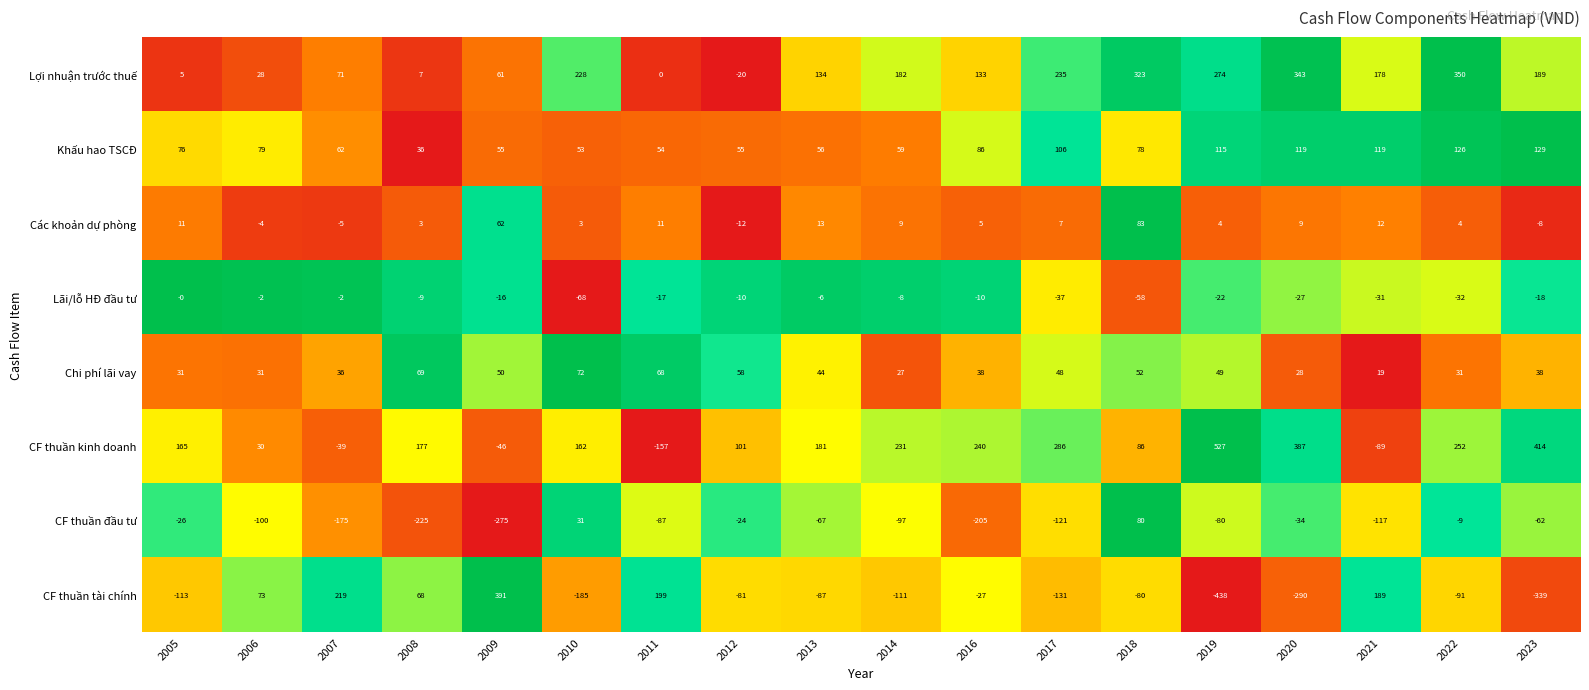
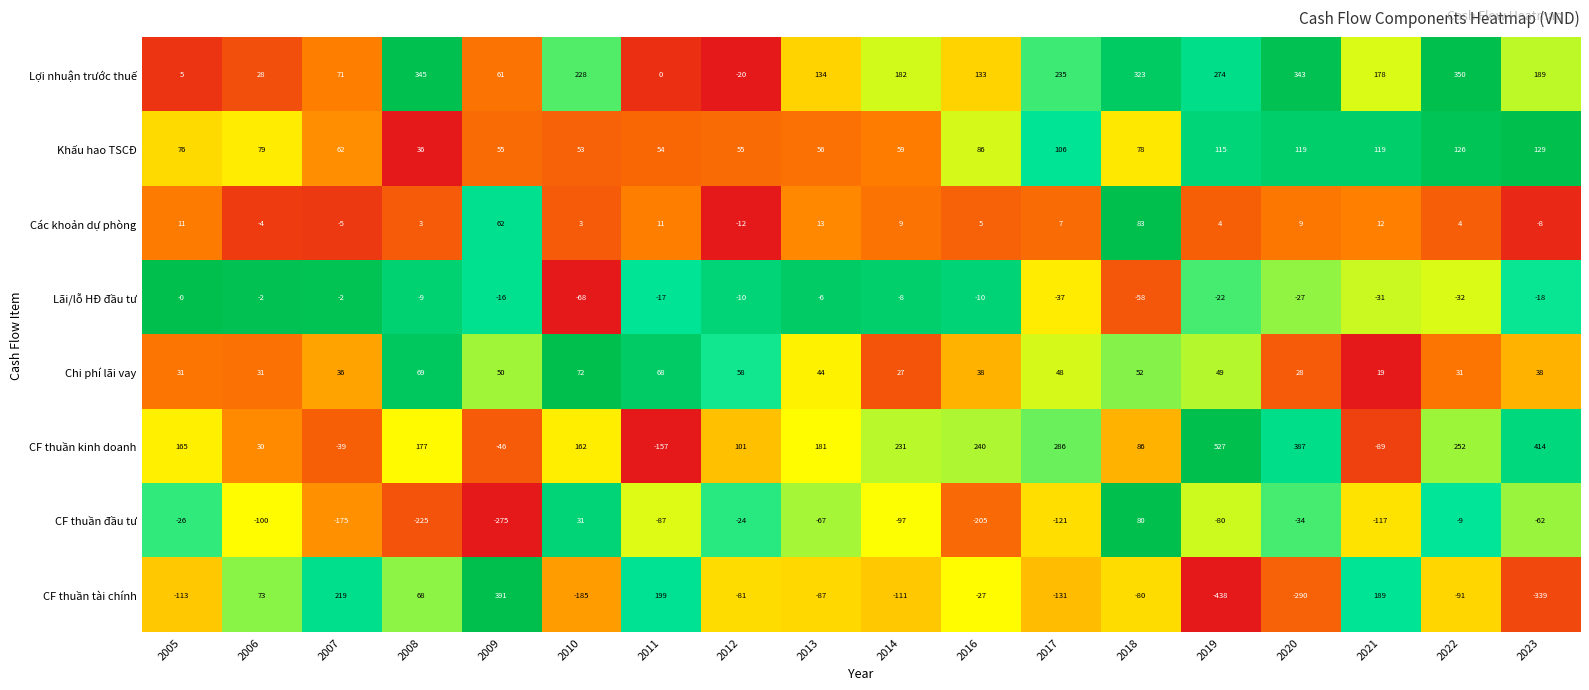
Lợi nhuận trước thuế, 2008: 7 -> 345
